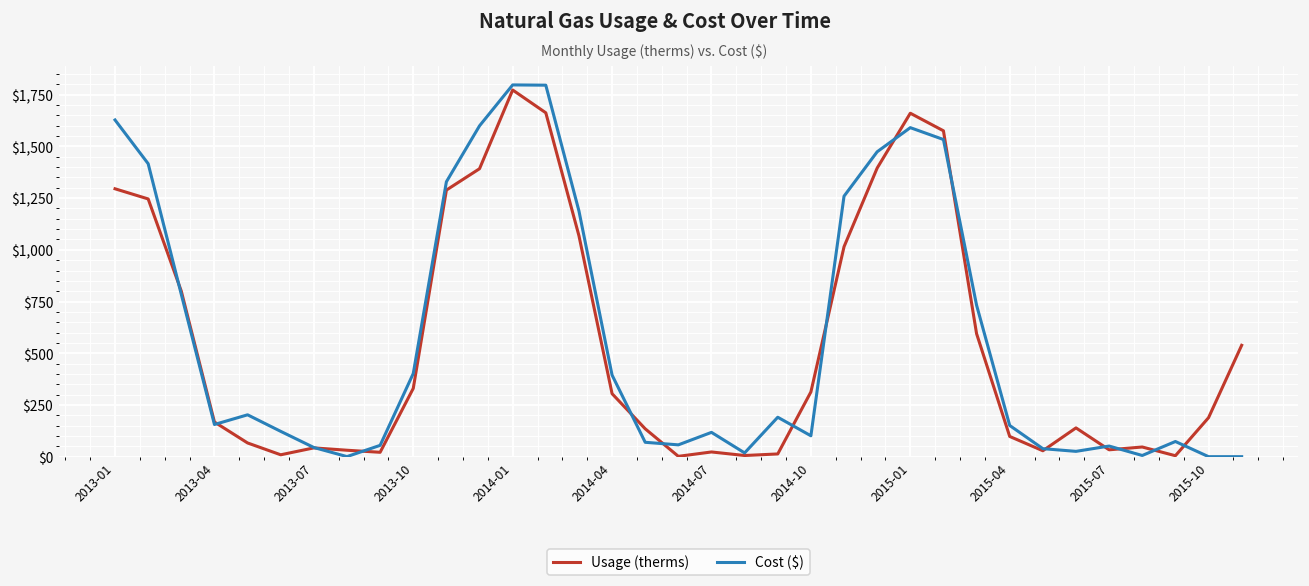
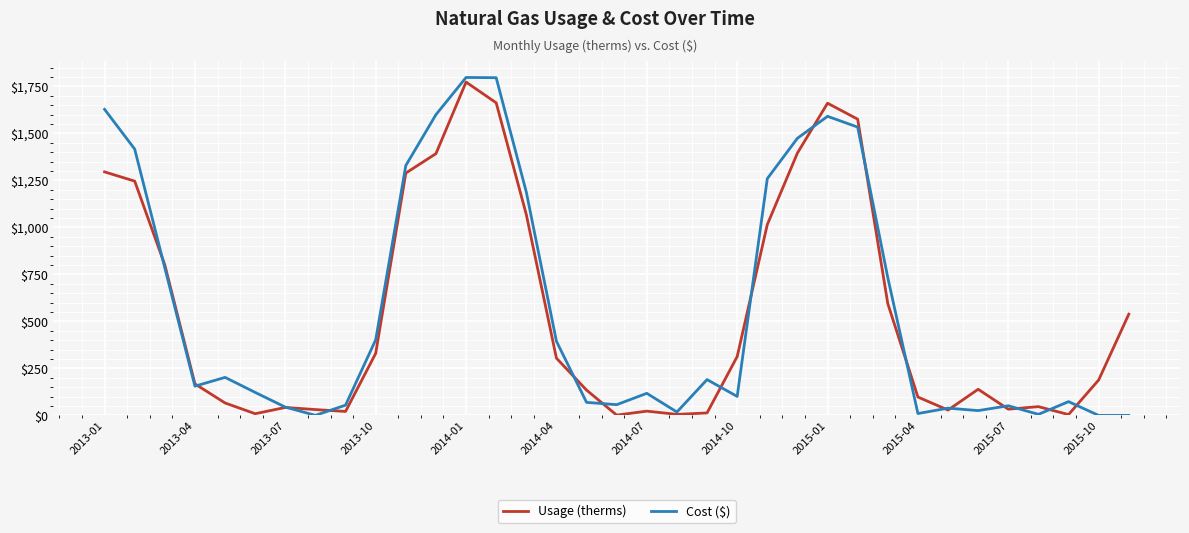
Cost ($), 2015-04: $150 -> $10
